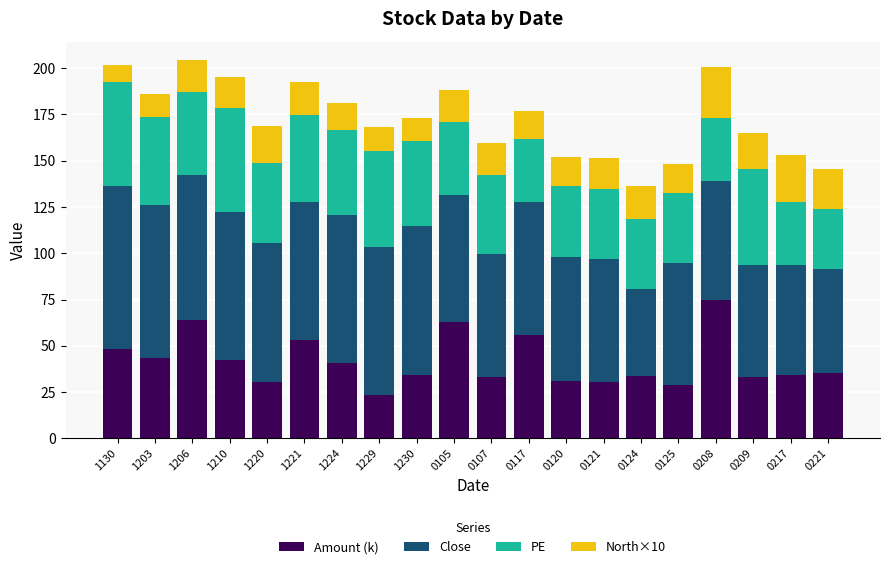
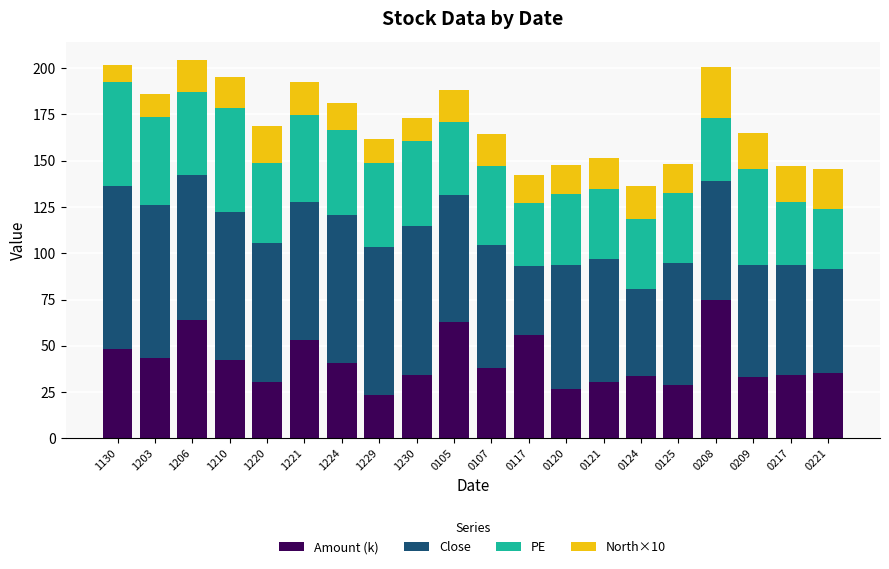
PE, 1229: 52 -> 46
Amount (k), 0107: 33 -> 38
Close, 0117: 72 -> 38
Amount (k), 0120: 31 -> 27
North×10, 0217: 25 -> 19
